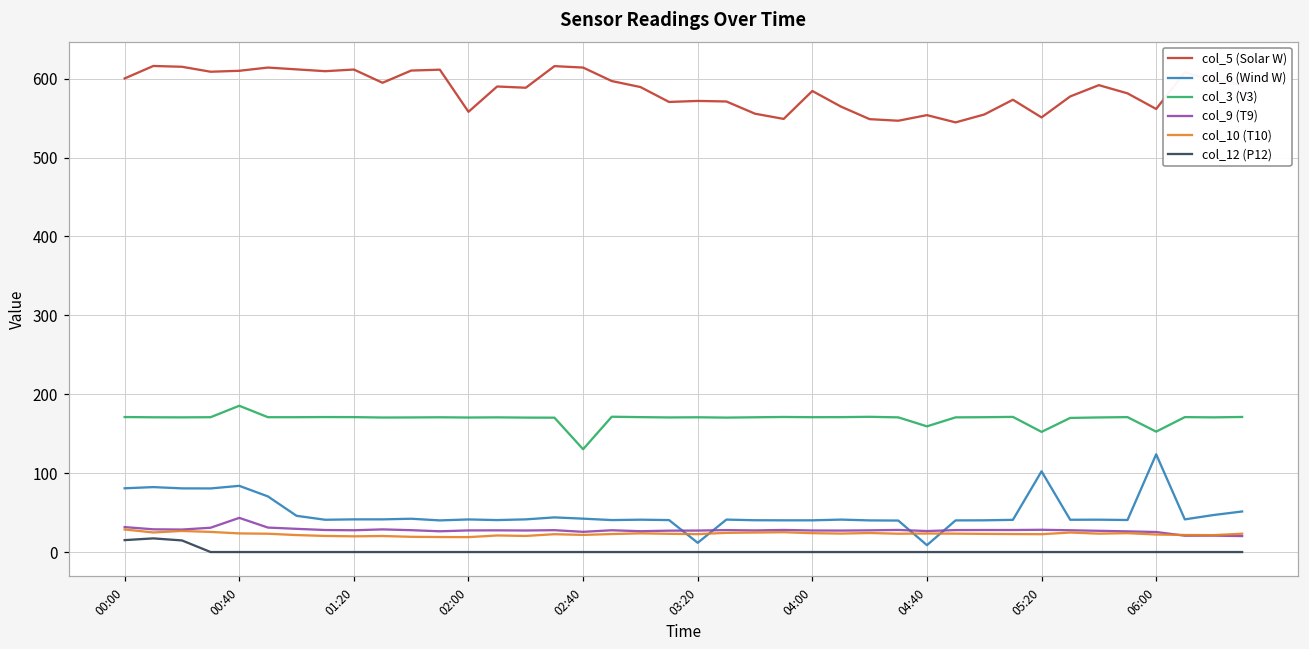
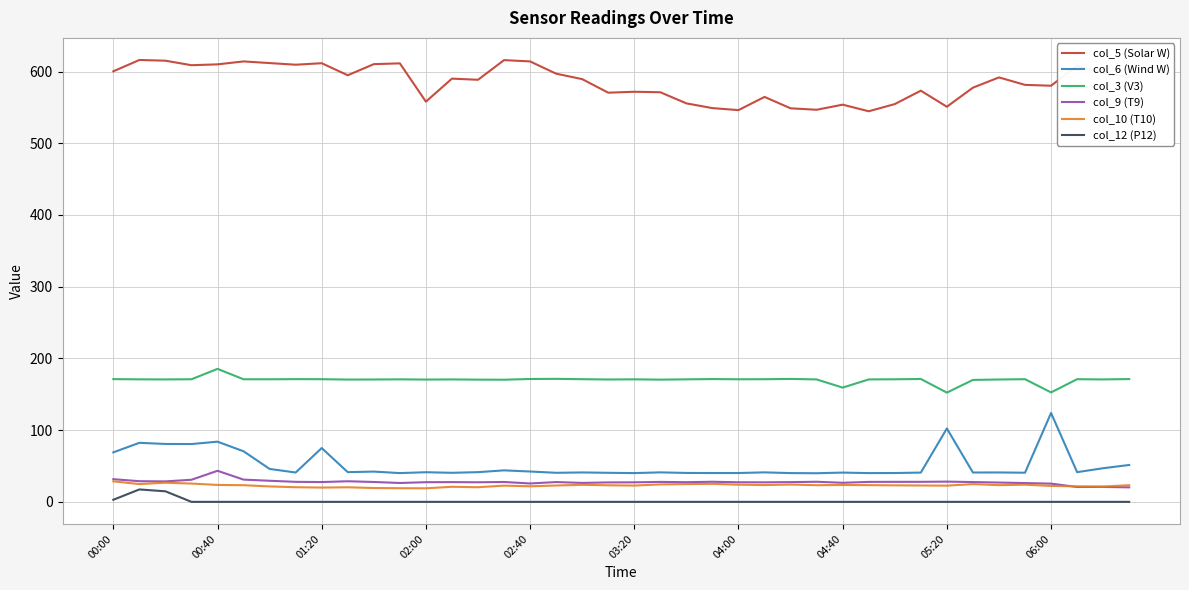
col_6 (Wind W), 00:00: 80 -> 70
col_12 (P12), 00:00: 20 -> 0
col_6 (Wind W), 01:20: 40 -> 80
col_3 (V3), 02:40: 130 -> 170
col_6 (Wind W), 03:20: 10 -> 40
col_5 (Solar W), 04:00: 580 -> 550
col_6 (Wind W), 04:40: 10 -> 40
col_5 (Solar W), 06:00: 560 -> 580
